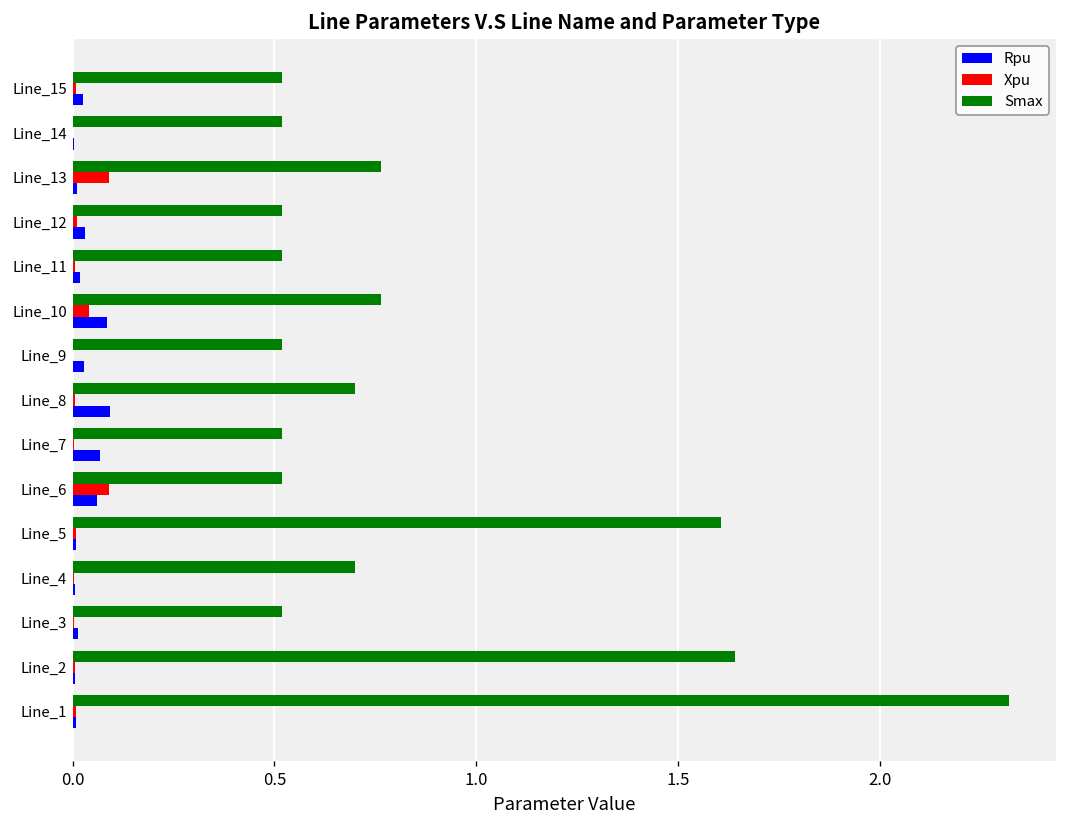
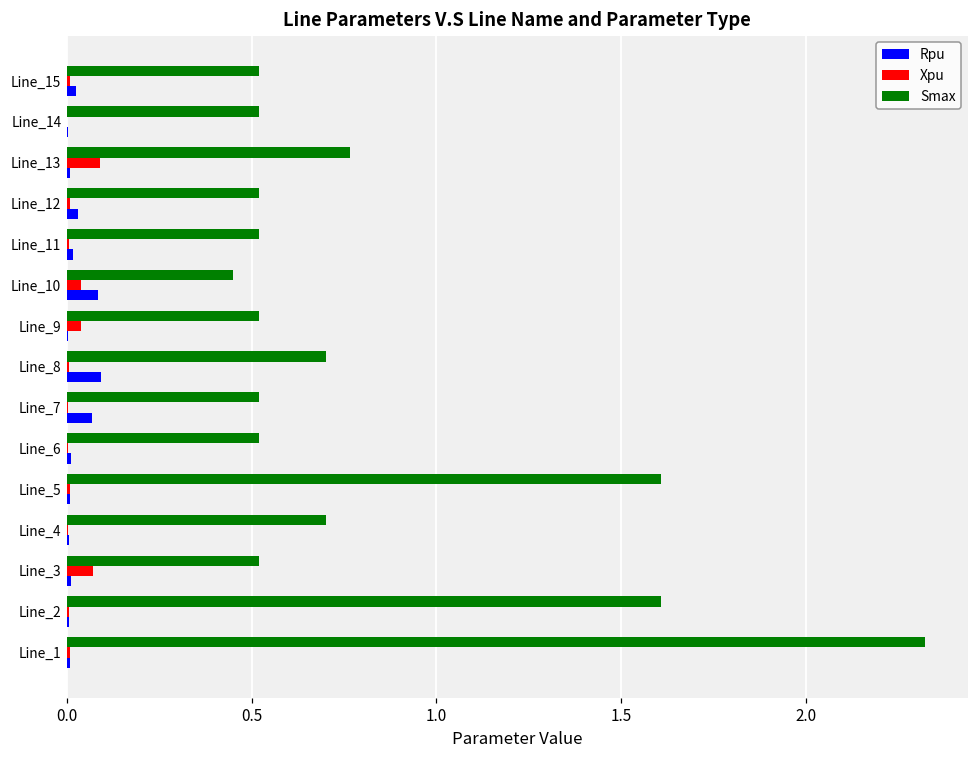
Smax, Line_10: 0.76 -> 0.45
Xpu, Line_9: 0.00 -> 0.04
Rpu, Line_9: 0.03 -> 0.00
Xpu, Line_6: 0.09 -> 0.00
Rpu, Line_6: 0.06 -> 0.01
Xpu, Line_3: 0.00 -> 0.07
Smax, Line_2: 1.64 -> 1.61
